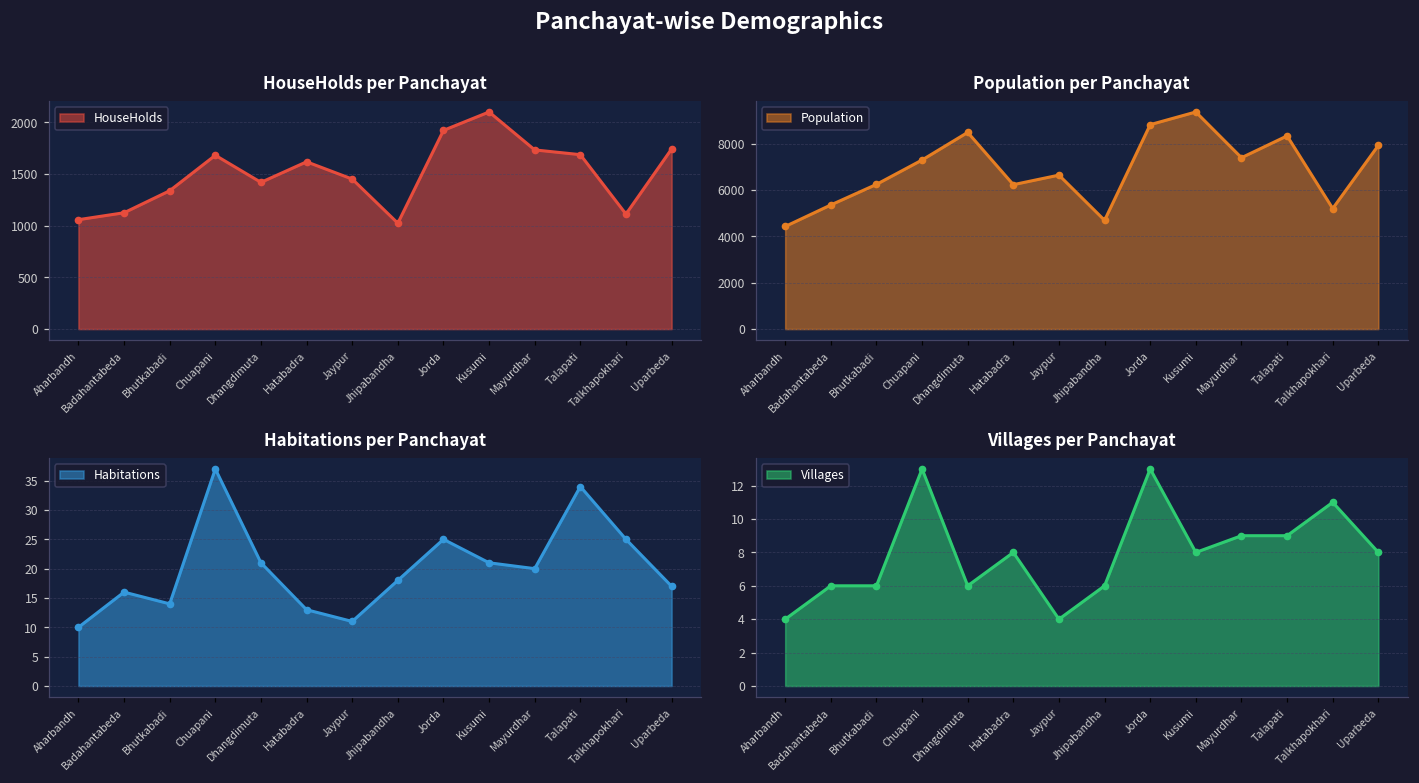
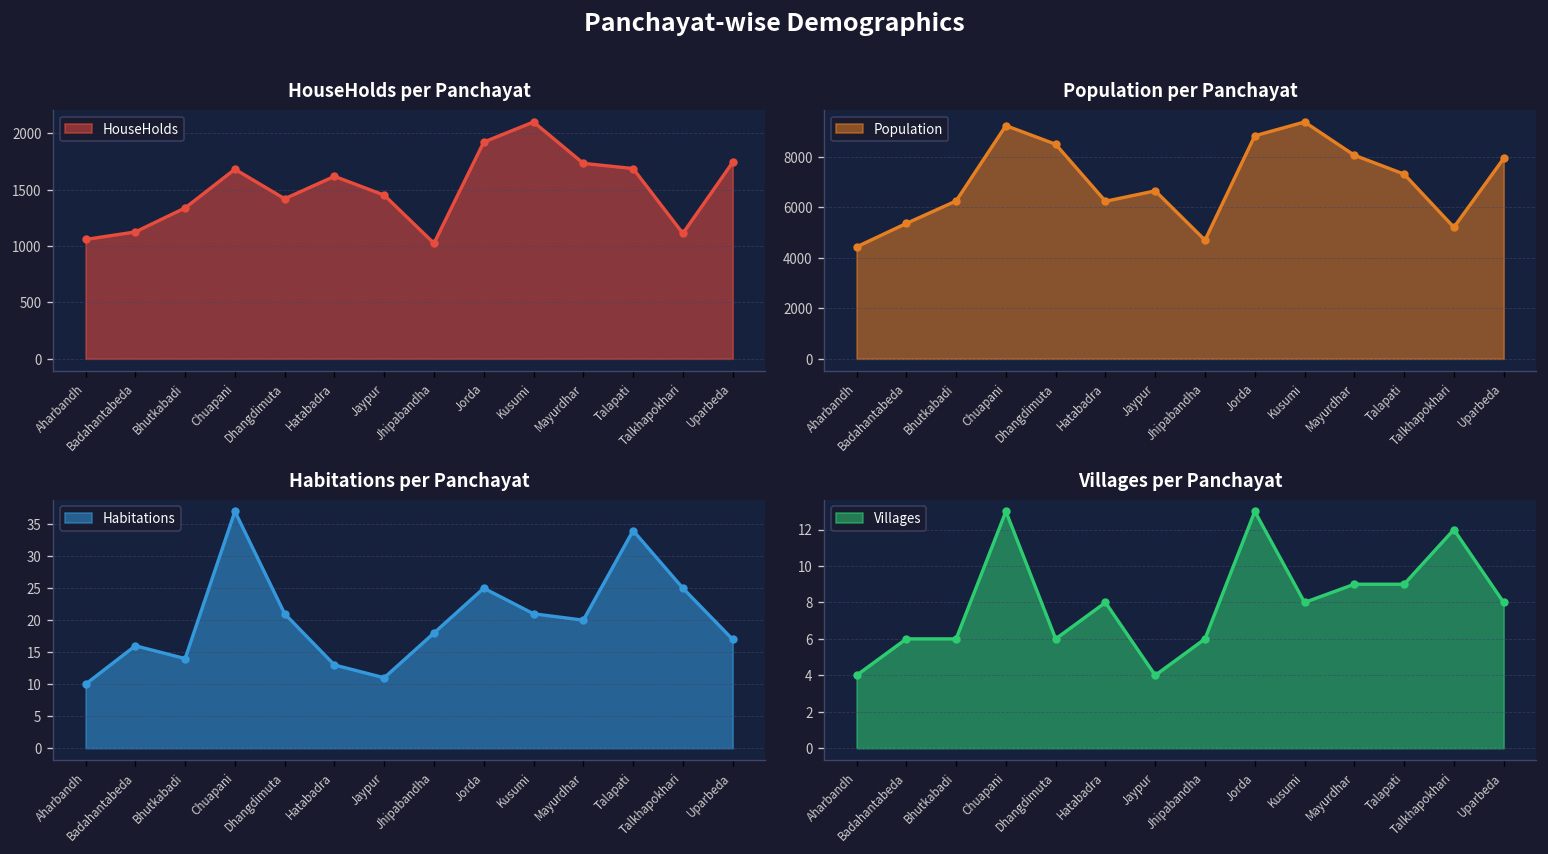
Population per Panchayat, Chuapani: 7300 -> 9200
Population per Panchayat, Mayurdhar: 7400 -> 8100
Population per Panchayat, Talapati: 8300 -> 7300
Villages per Panchayat, Talkhapokhari: 11 -> 12
